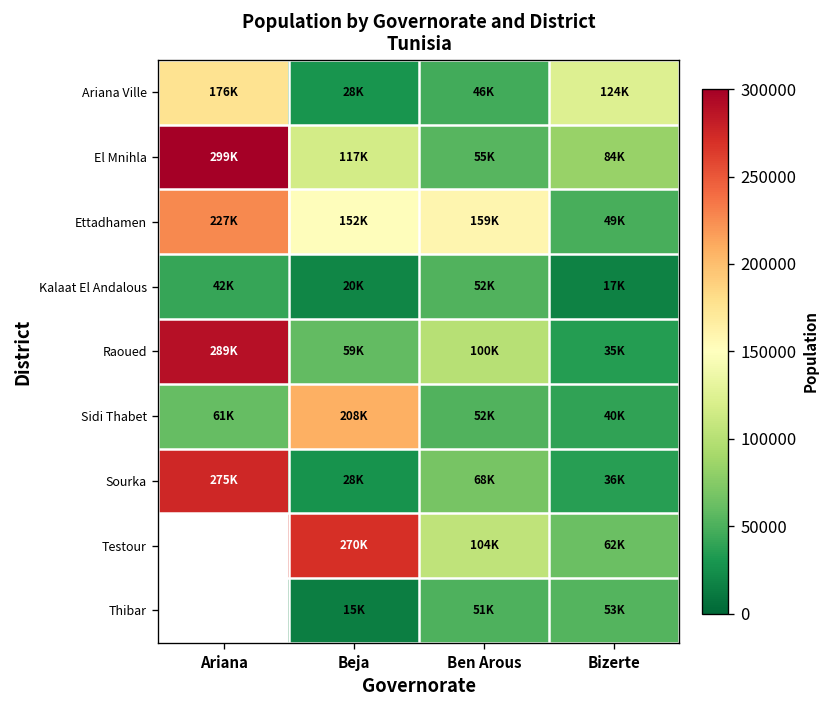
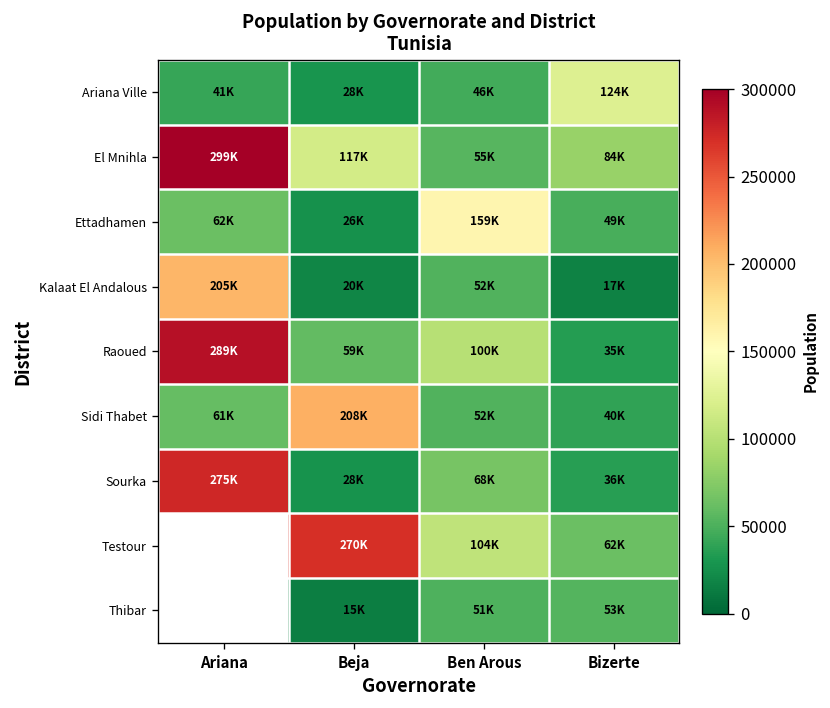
Ariana Ville, Ariana: 176K -> 41K
Ettadhamen, Ariana: 227K -> 62K
Ettadhamen, Beja: 152K -> 26K
Kalaat El Andalous, Ariana: 42K -> 205K
